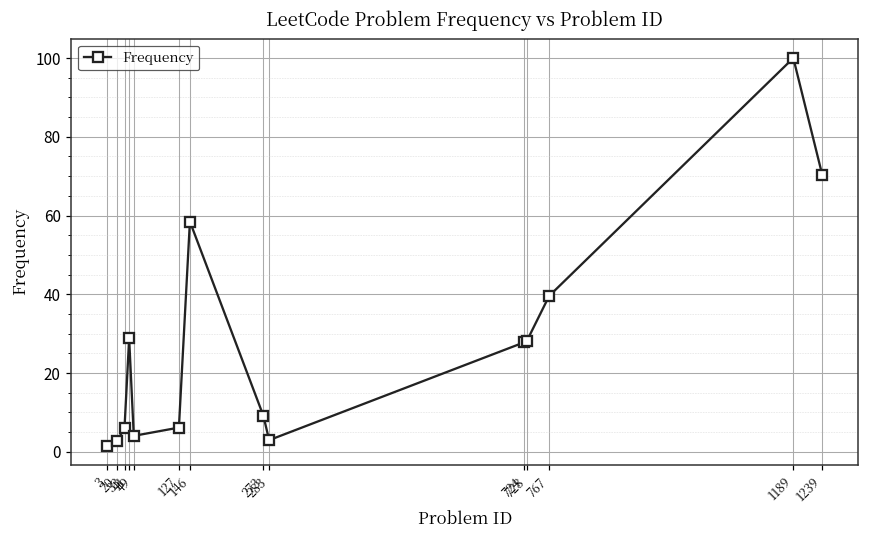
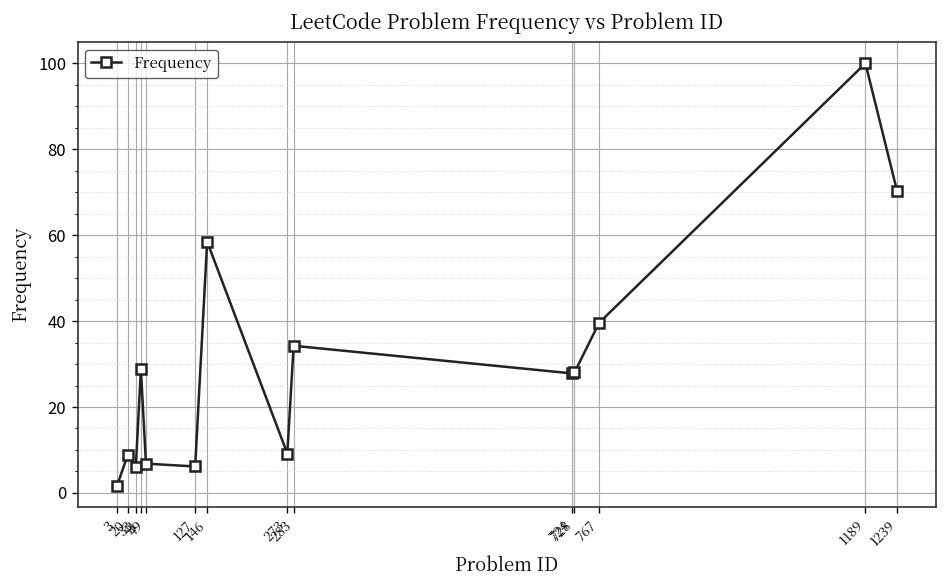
20: 3 -> 9
49: 4 -> 7
283: 3 -> 34
